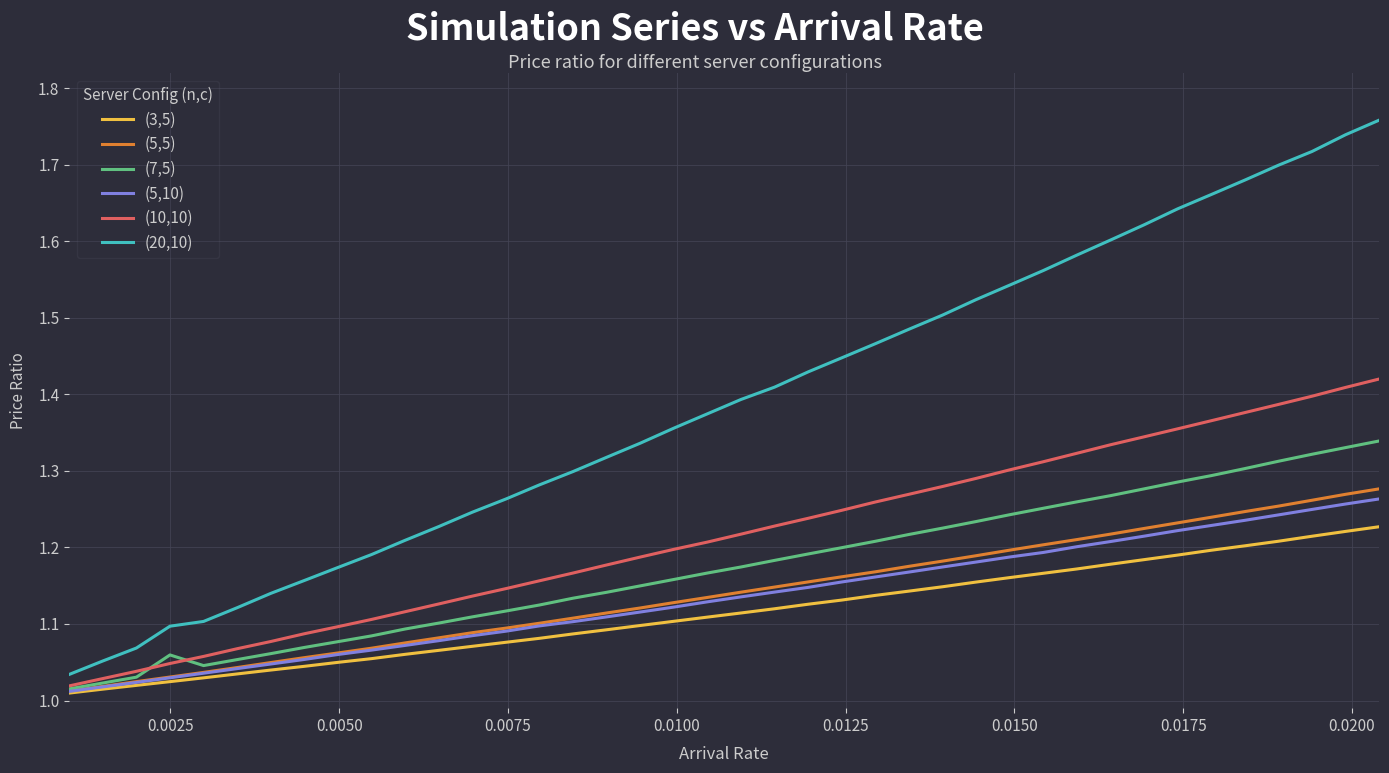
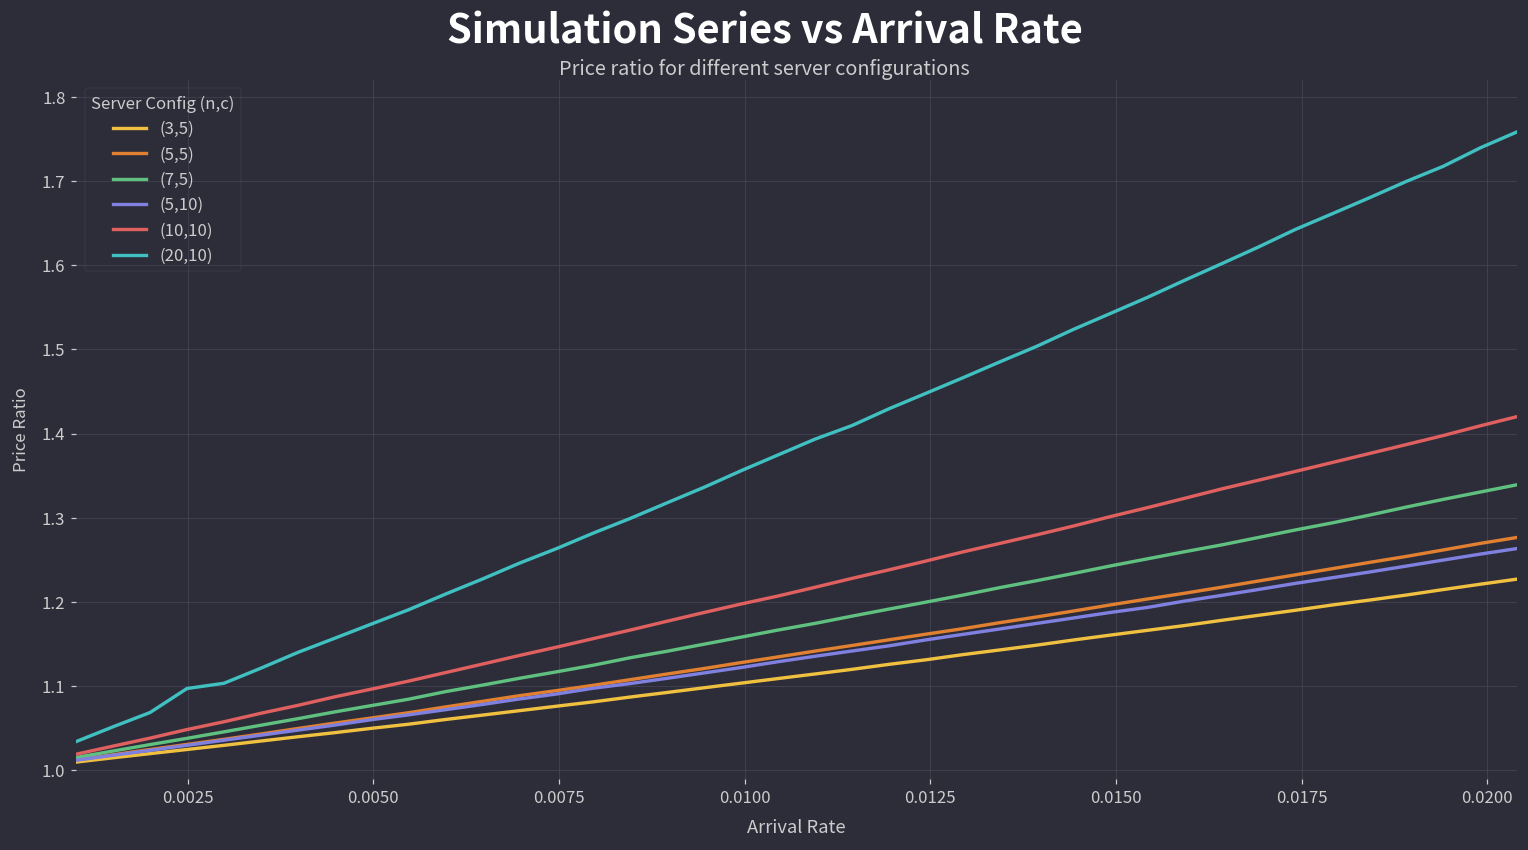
(7,5), 0.0025: 1.06 -> 1.04
